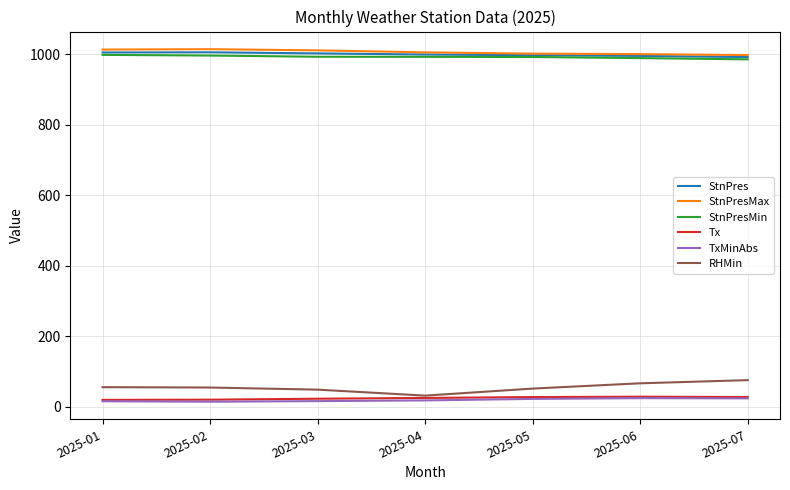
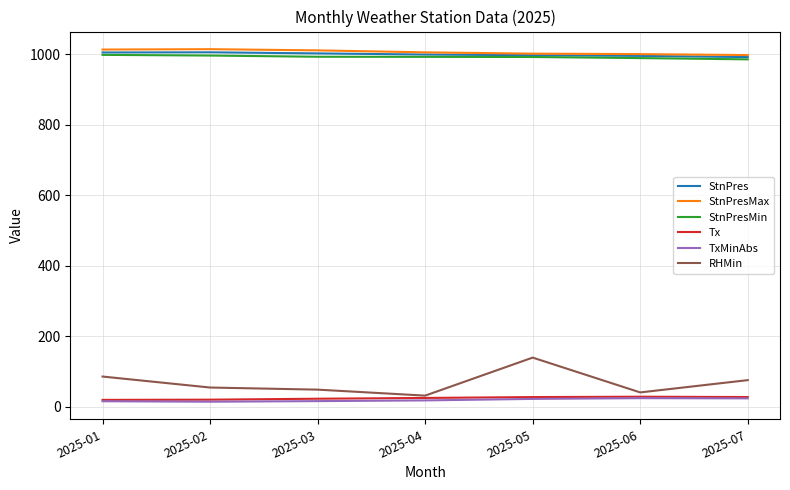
RHMin, 2025-01: 60 -> 90
RHMin, 2025-05: 50 -> 140
RHMin, 2025-06: 70 -> 40
